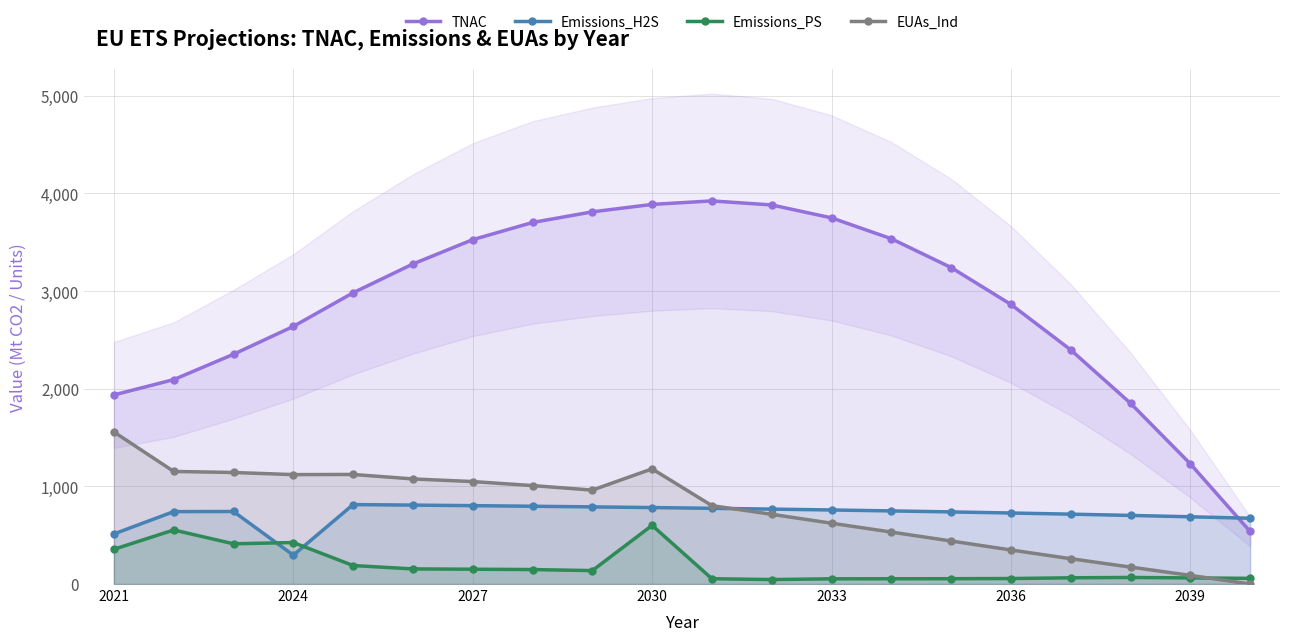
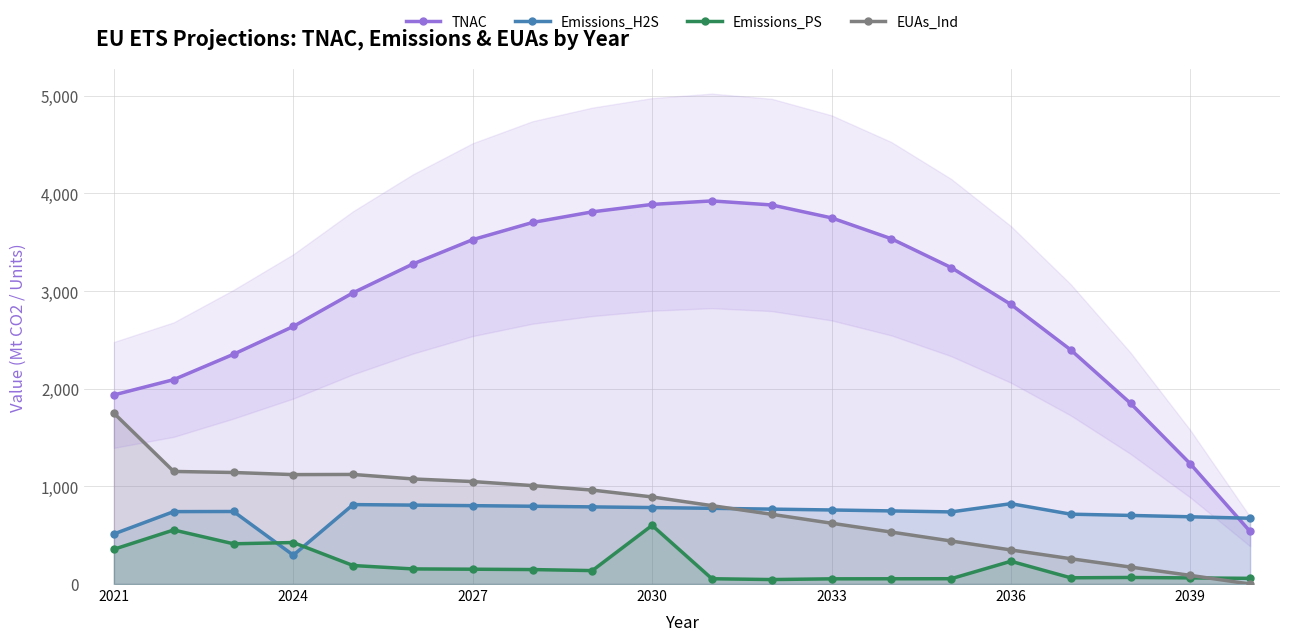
EUAs_Ind, 2021: 1,600 -> 1,700
EUAs_Ind, 2030: 1,200 -> 900
Emissions_H2S, 2036: 700 -> 800
Emissions_PS, 2036: 100 -> 200
